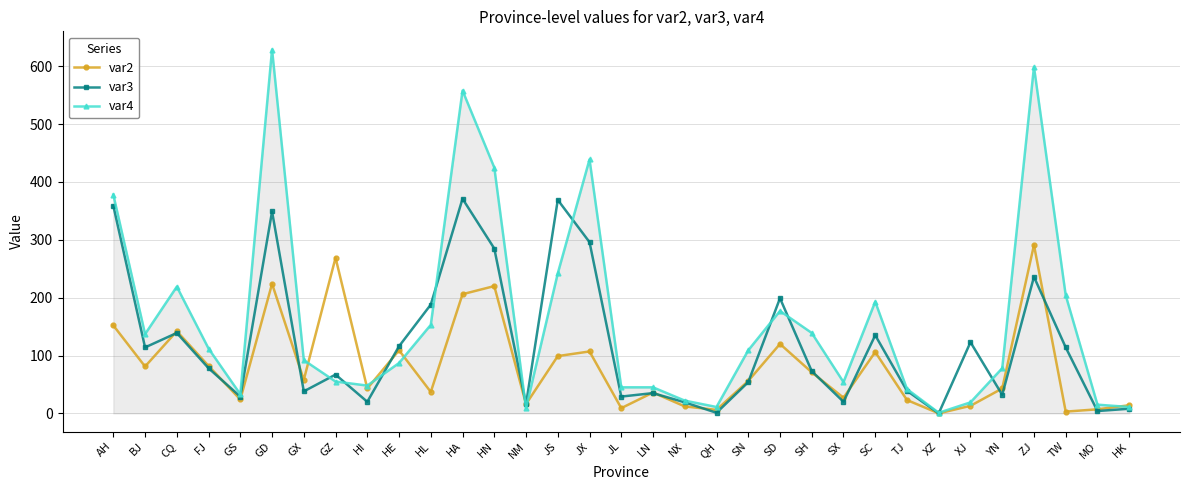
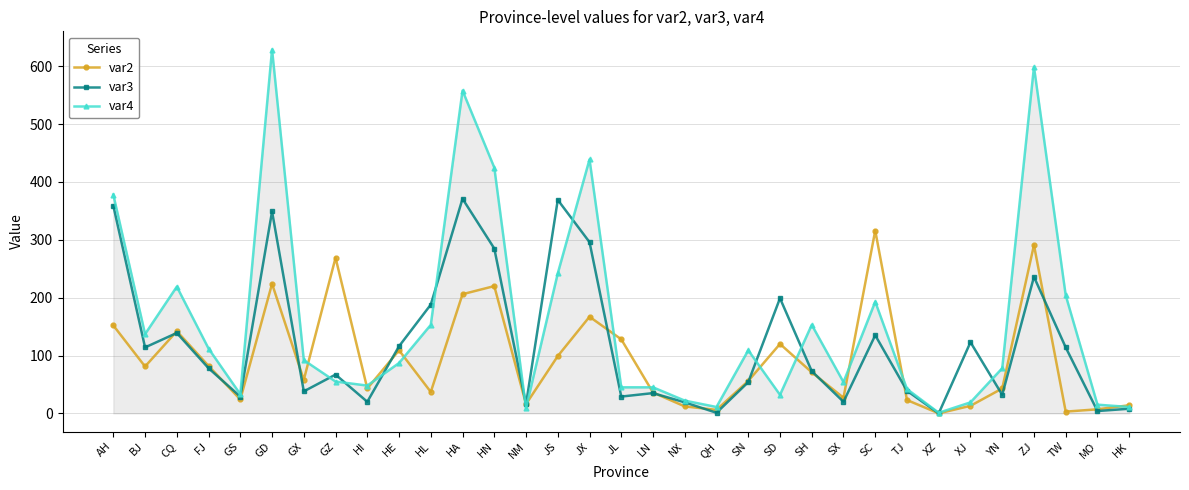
var2, JX: 110 -> 170
var2, JL: 10 -> 130
var4, SD: 180 -> 30
var4, SH: 140 -> 150
var2, SC: 110 -> 320
